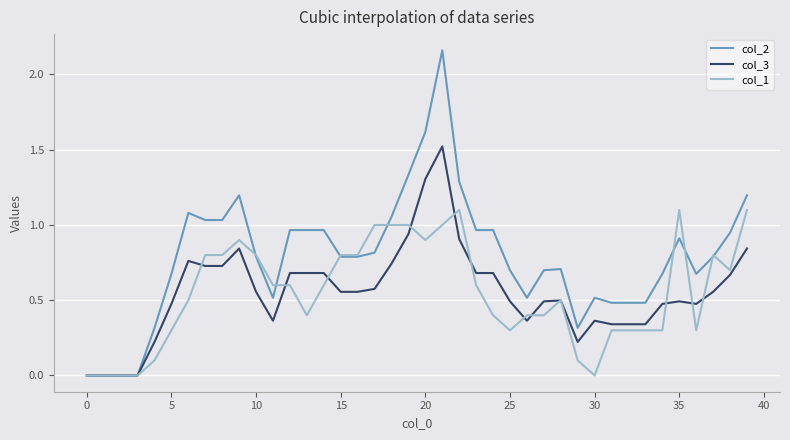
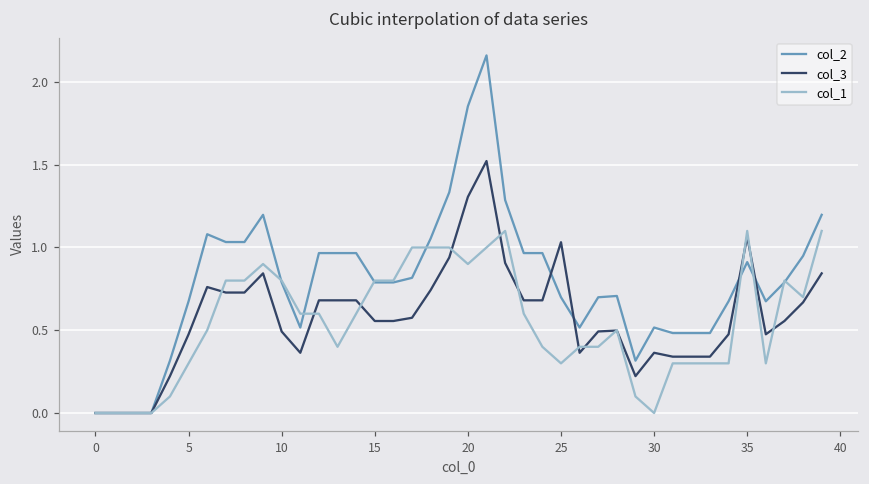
col_3, 10: 0.56 -> 0.49
col_2, 20: 1.62 -> 1.85
col_3, 25: 0.49 -> 1.03
col_3, 35: 0.49 -> 1.06
